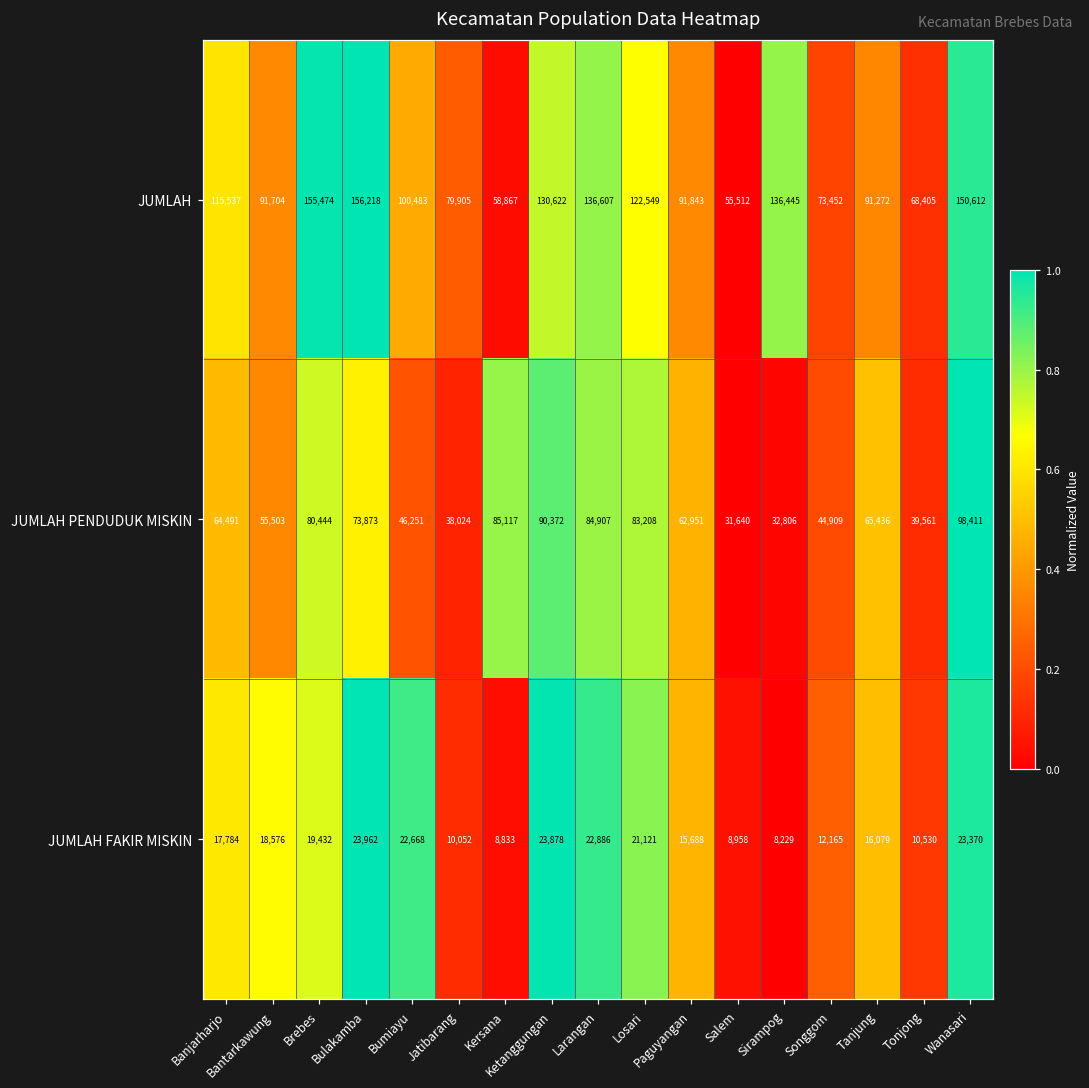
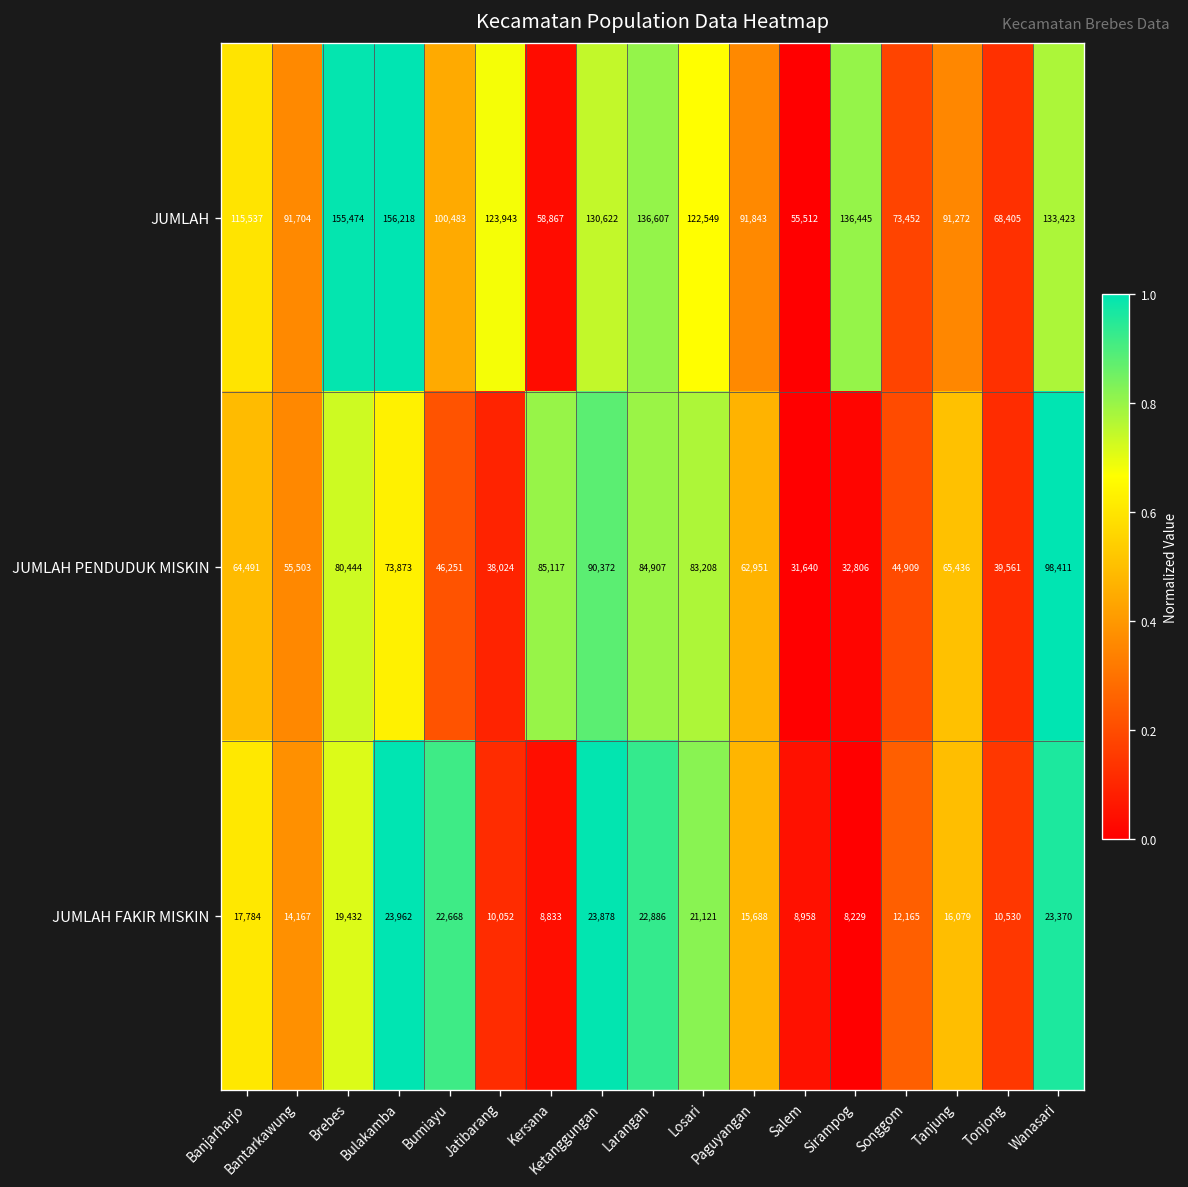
JUMLAH, Jatibarang: 79,905 -> 123,943
JUMLAH, Wanasari: 150,612 -> 133,423
JUMLAH FAKIR MISKIN, Bantarkawung: 18,576 -> 14,167
